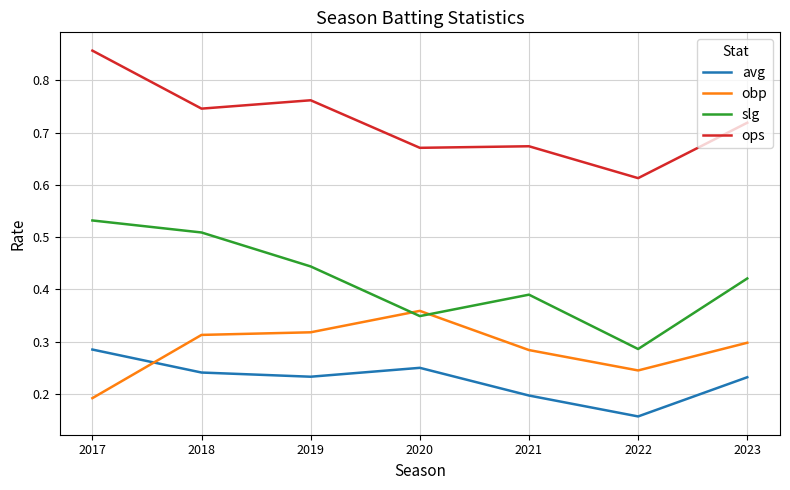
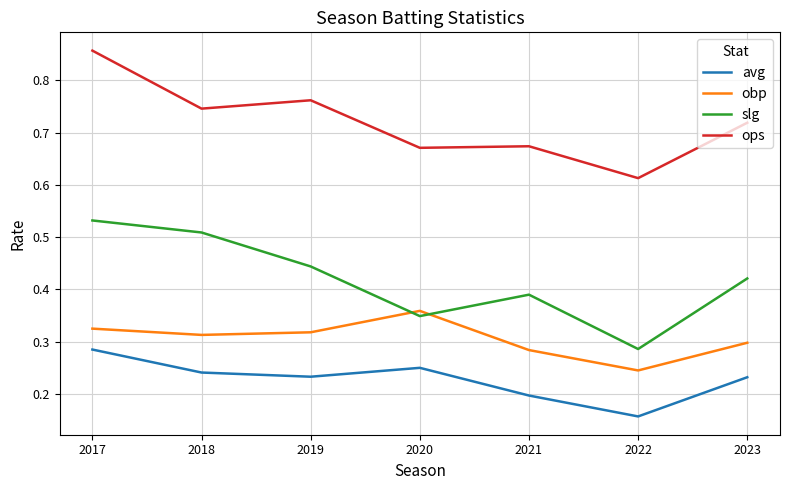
obp, 2017: 0.19 -> 0.33
